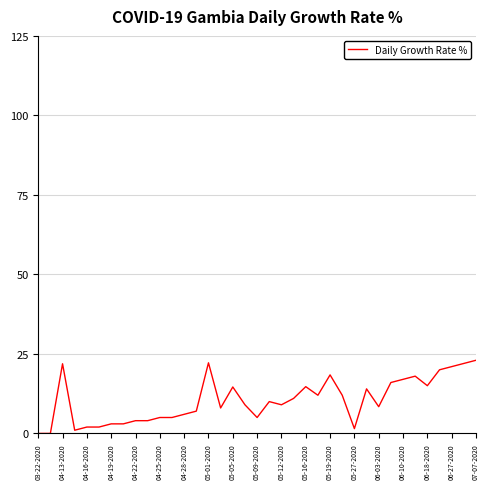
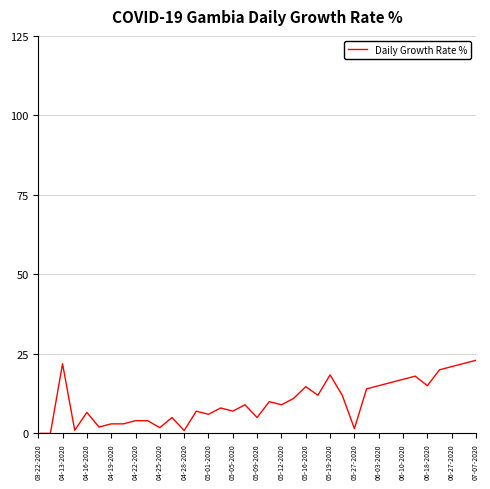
04-16-2020: 2 -> 7
04-25-2020: 5 -> 2
04-28-2020: 6 -> 1
05-01-2020: 22 -> 6
05-05-2020: 15 -> 7
06-03-2020: 8 -> 15
